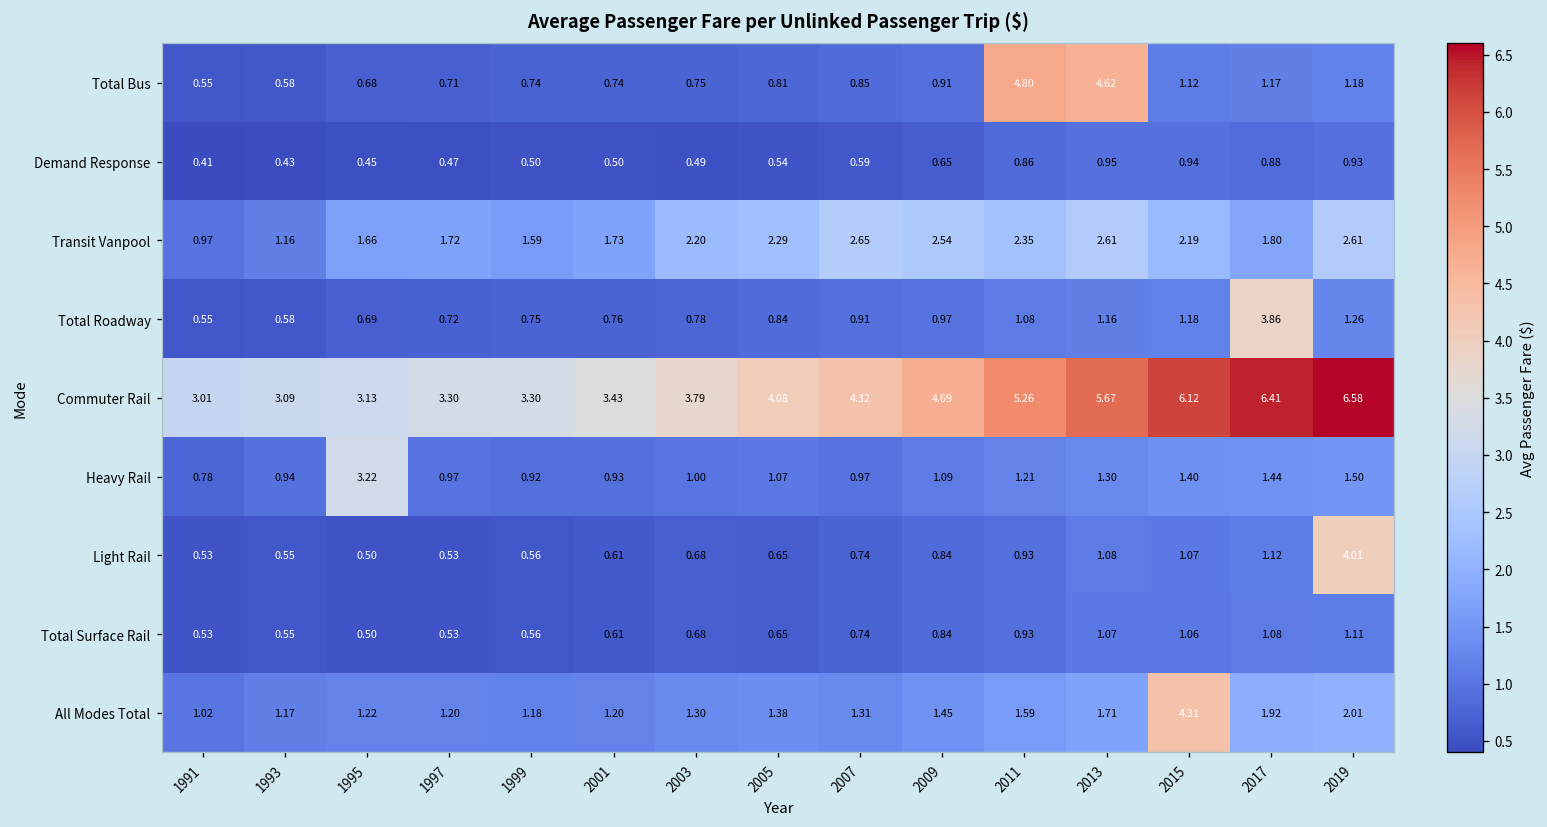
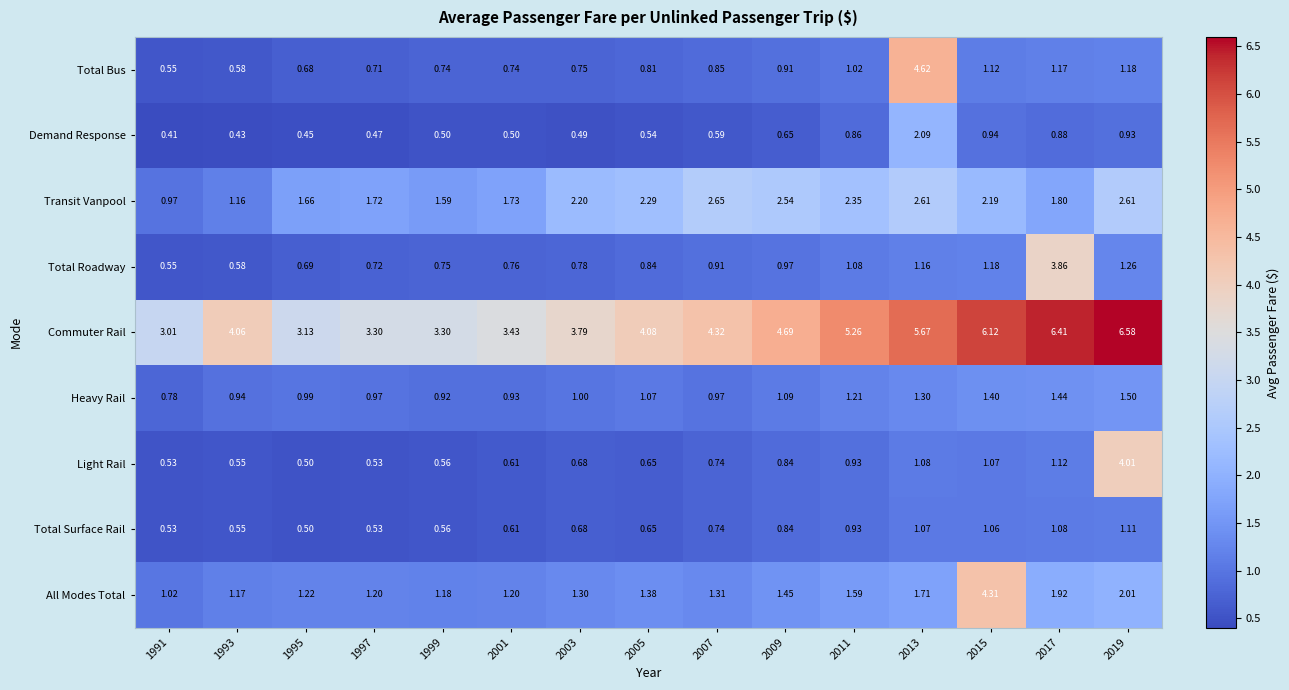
Total Bus, 2011: 4.80 -> 1.02
Demand Response, 2013: 0.95 -> 2.09
Commuter Rail, 1993: 3.09 -> 4.06
Heavy Rail, 1995: 3.22 -> 0.99
